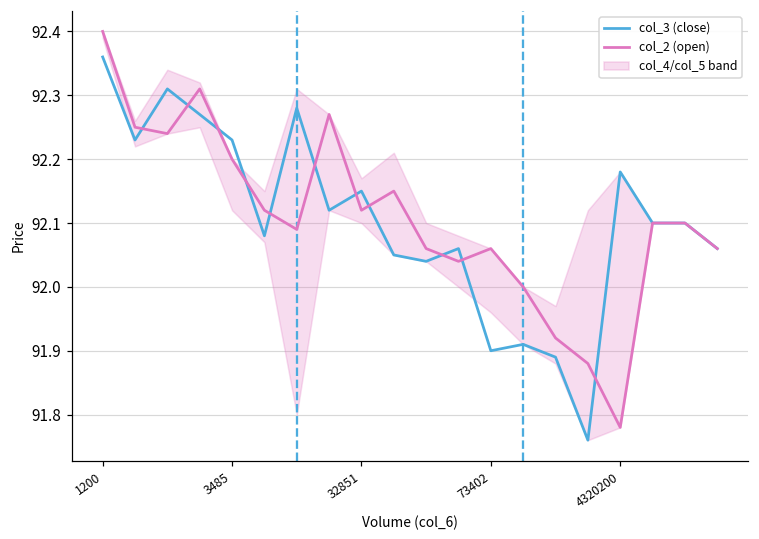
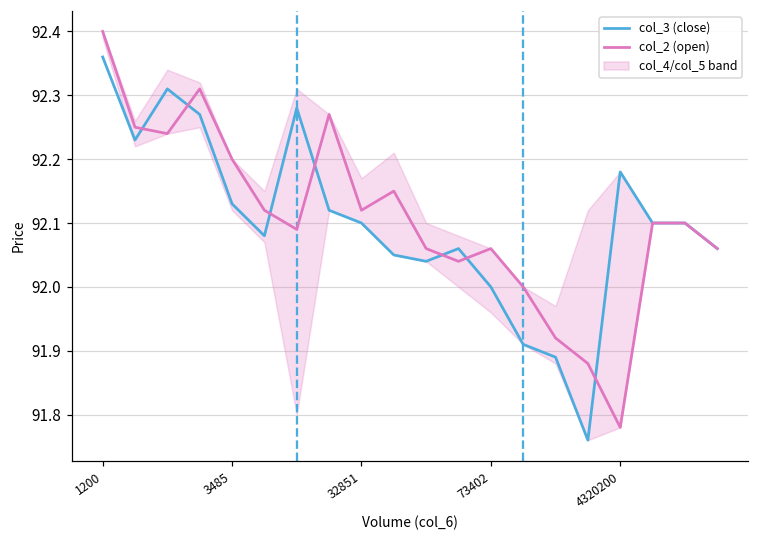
col_3 (close), 3485: 92.23 -> 92.13
col_3 (close), 32851: 92.15 -> 92.10
col_3 (close), 73402: 91.9 -> 92.0
